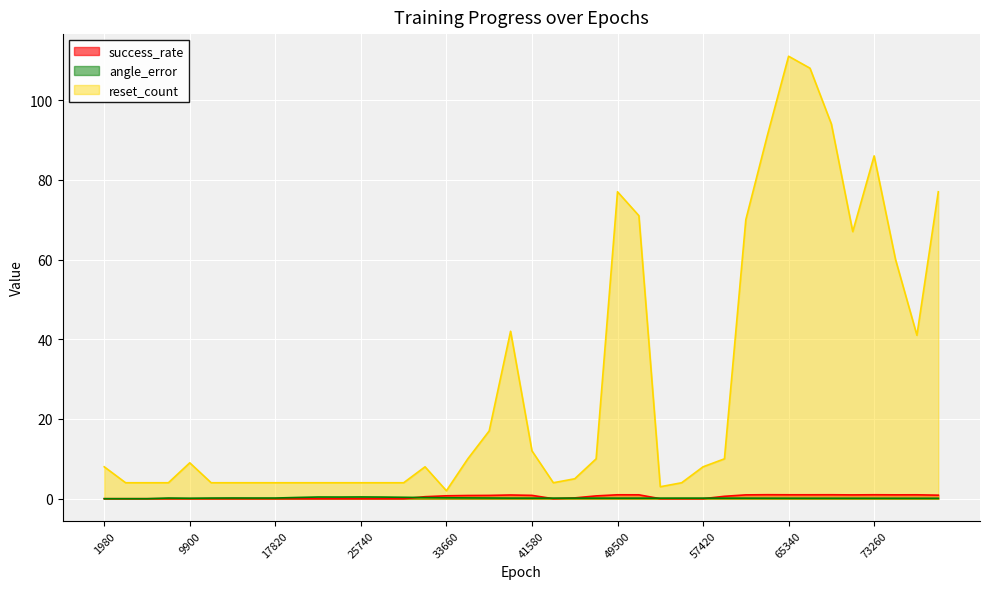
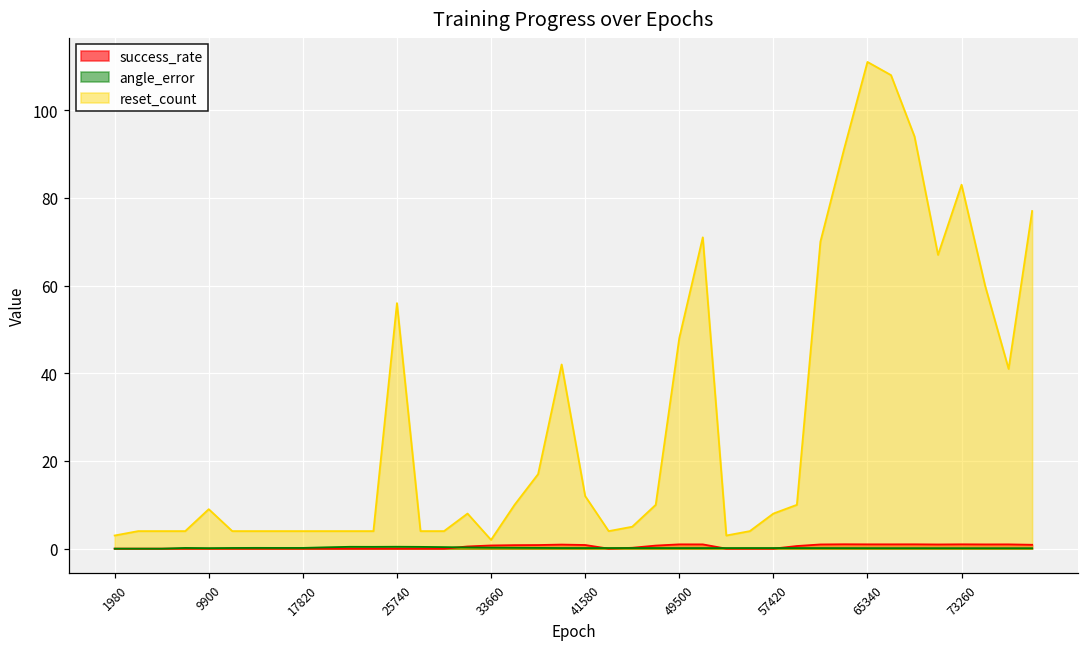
reset_count, 1980: 8 -> 3
reset_count, 25740: 4 -> 56
reset_count, 49500: 77 -> 48
reset_count, 73260: 86 -> 83
